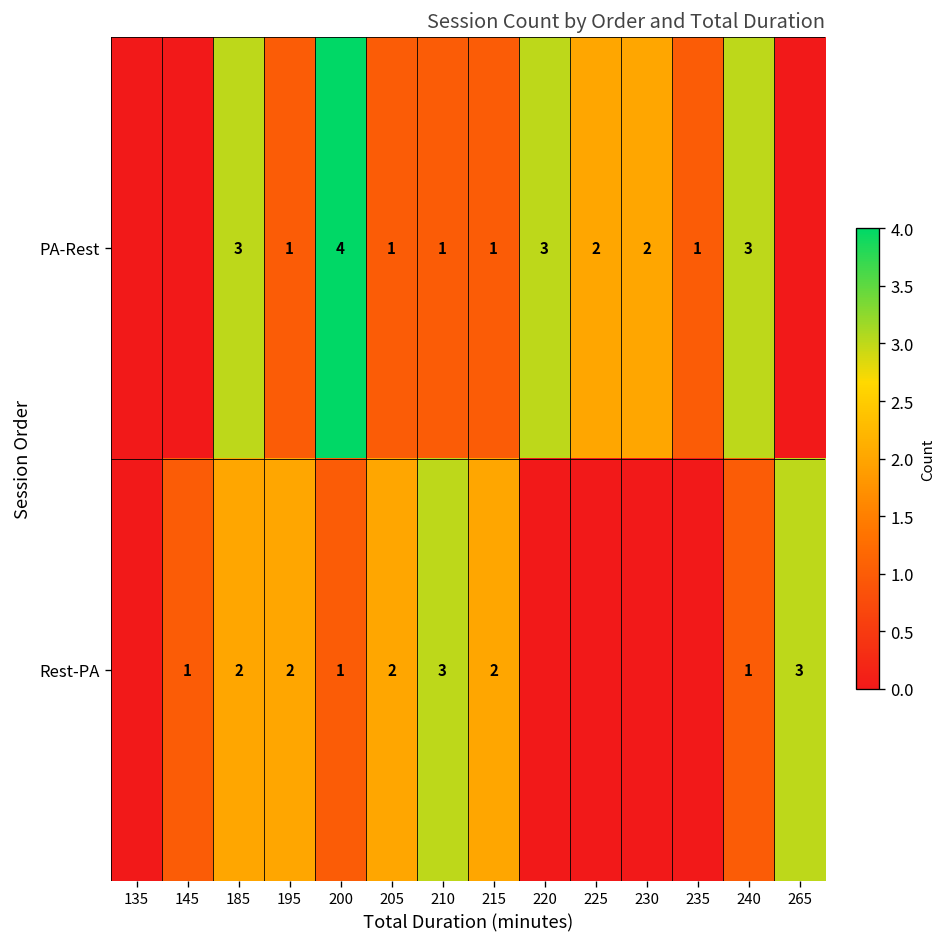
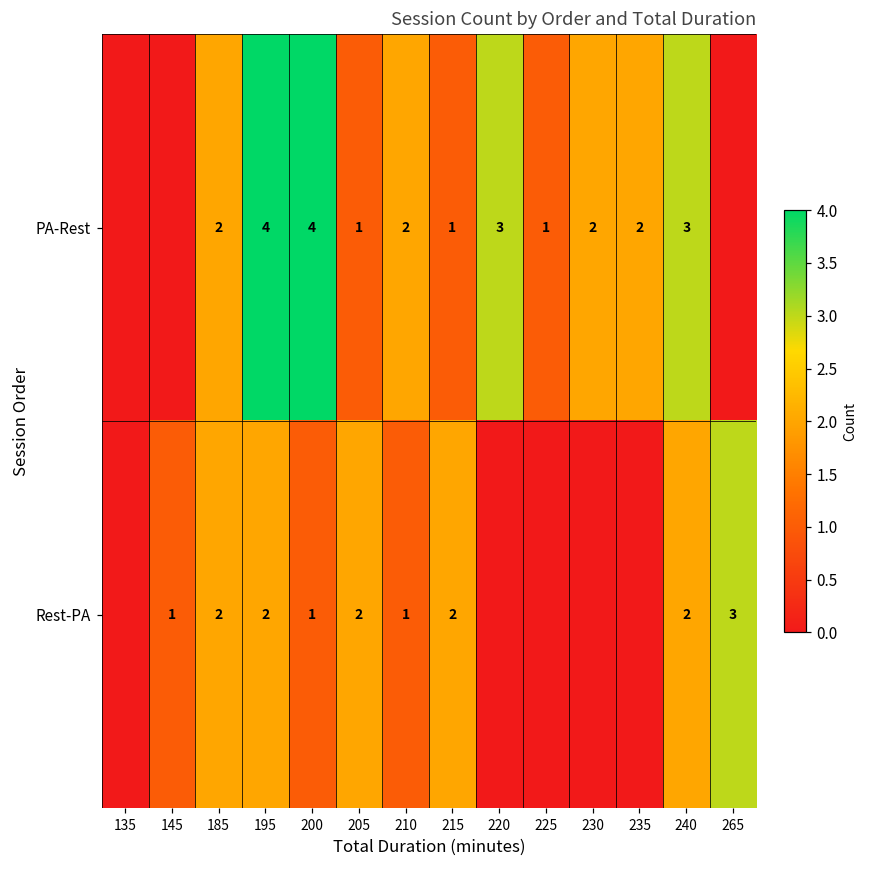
PA-Rest, 185: 3 -> 2
PA-Rest, 195: 1 -> 4
PA-Rest, 210: 1 -> 2
PA-Rest, 225: 2 -> 1
PA-Rest, 235: 1 -> 2
Rest-PA, 210: 3 -> 1
Rest-PA, 240: 1 -> 2
